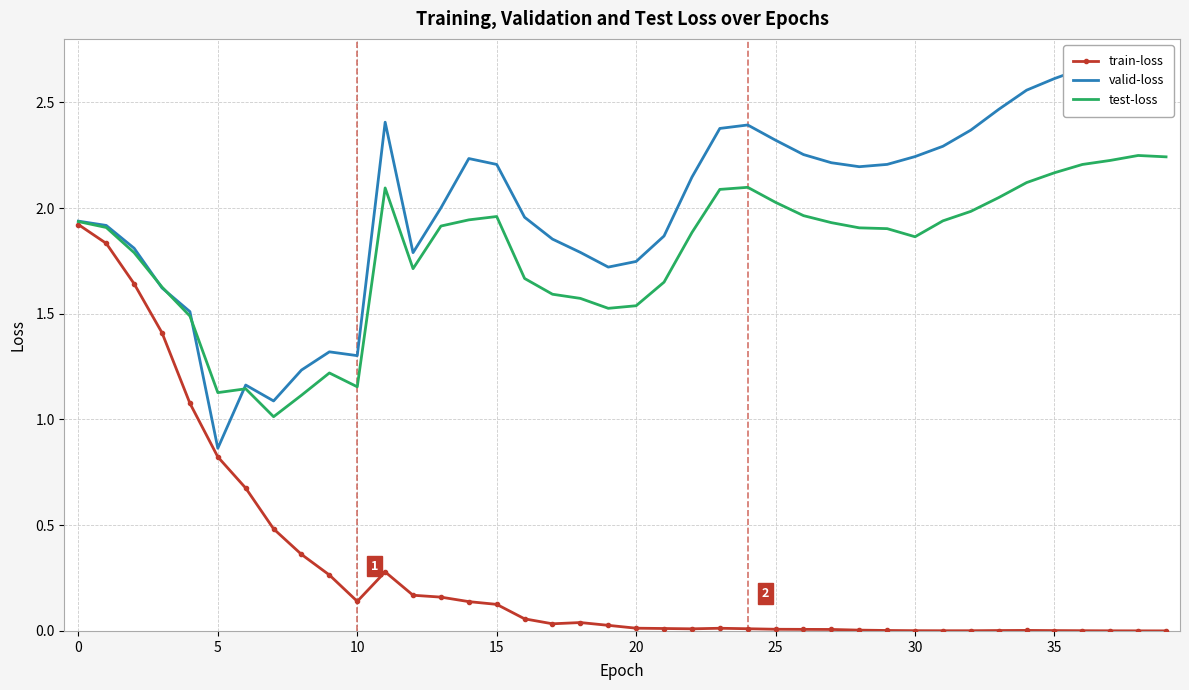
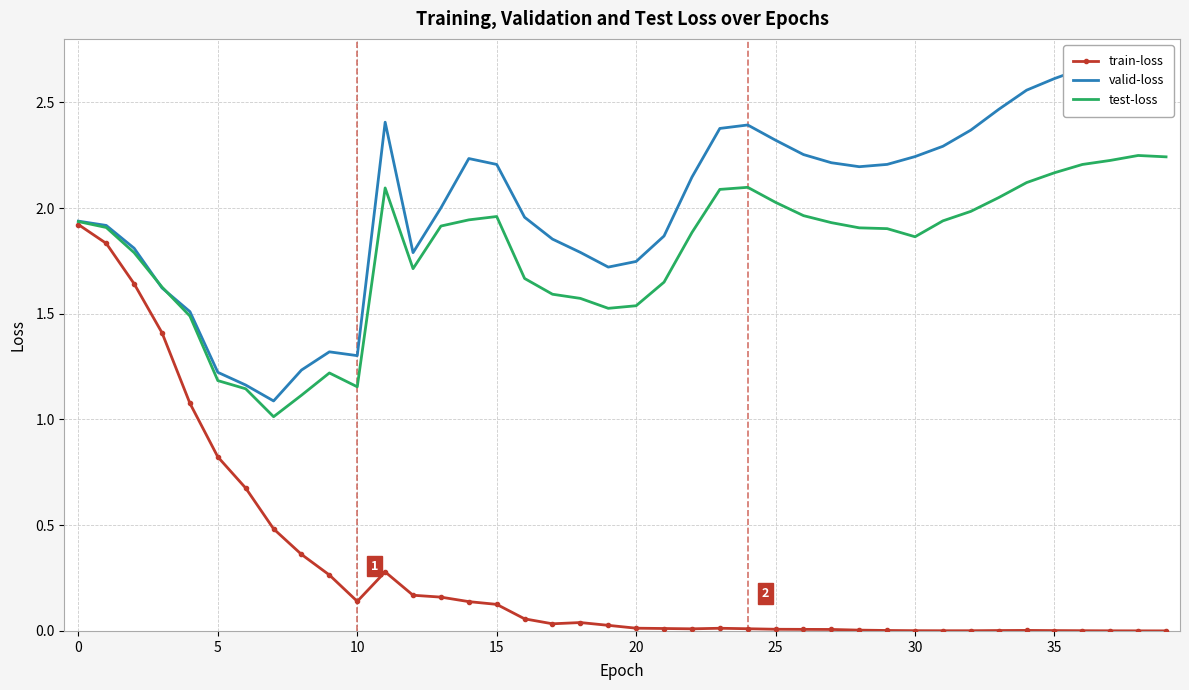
valid-loss, 5: 0.86 -> 1.22
test-loss, 5: 1.13 -> 1.18
